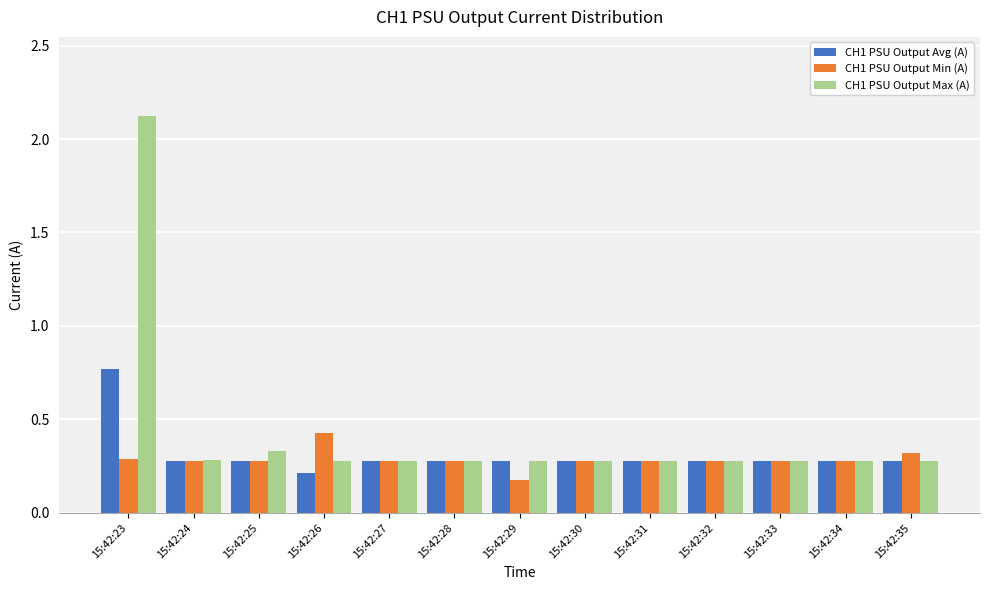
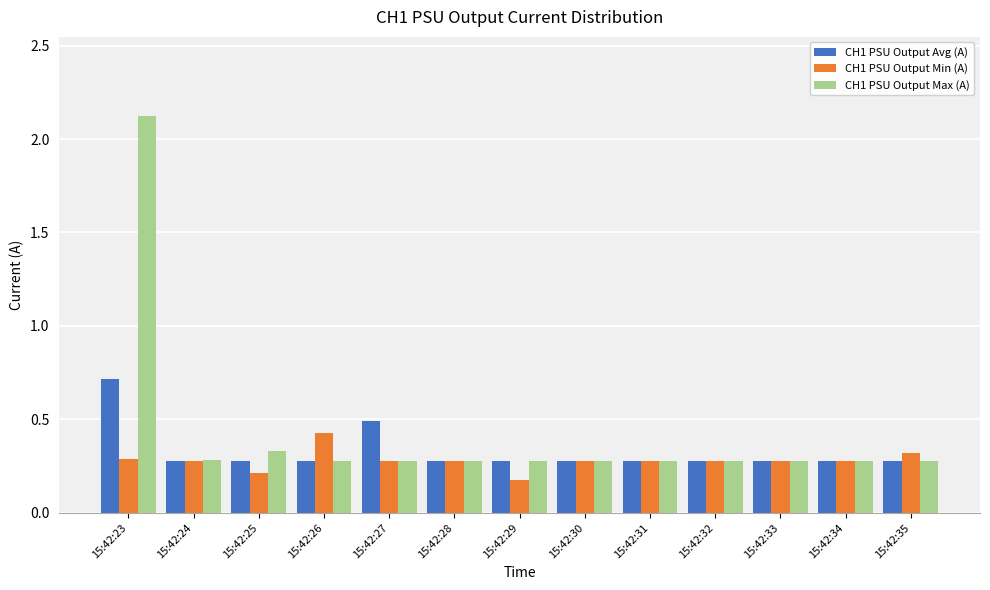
CH1 PSU Output Avg (A), 15:42:23: 0.77 -> 0.71
CH1 PSU Output Min (A), 15:42:25: 0.28 -> 0.22
CH1 PSU Output Avg (A), 15:42:26: 0.21 -> 0.28
CH1 PSU Output Avg (A), 15:42:27: 0.28 -> 0.49
